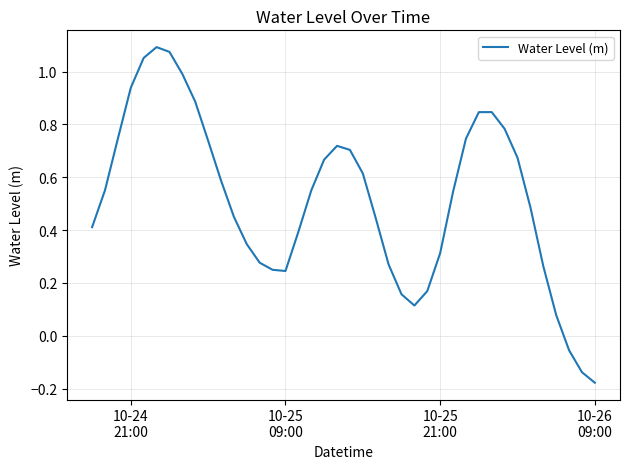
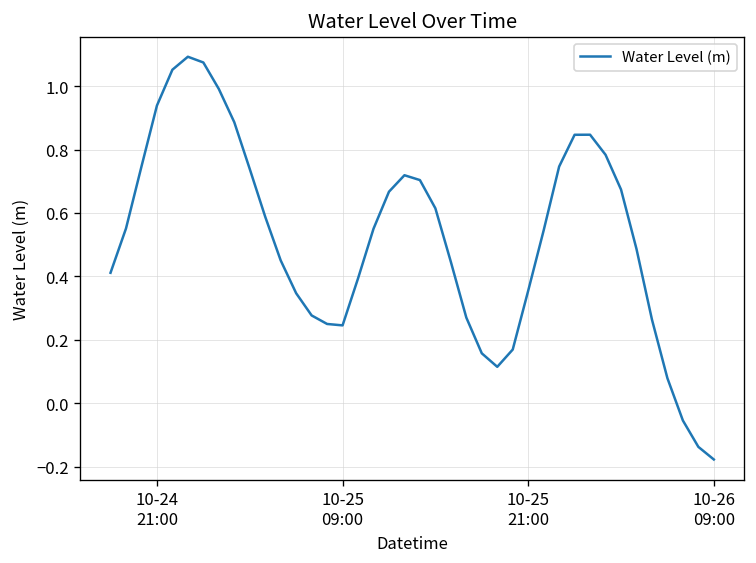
10-25 21:00: 0.31 -> 0.35
